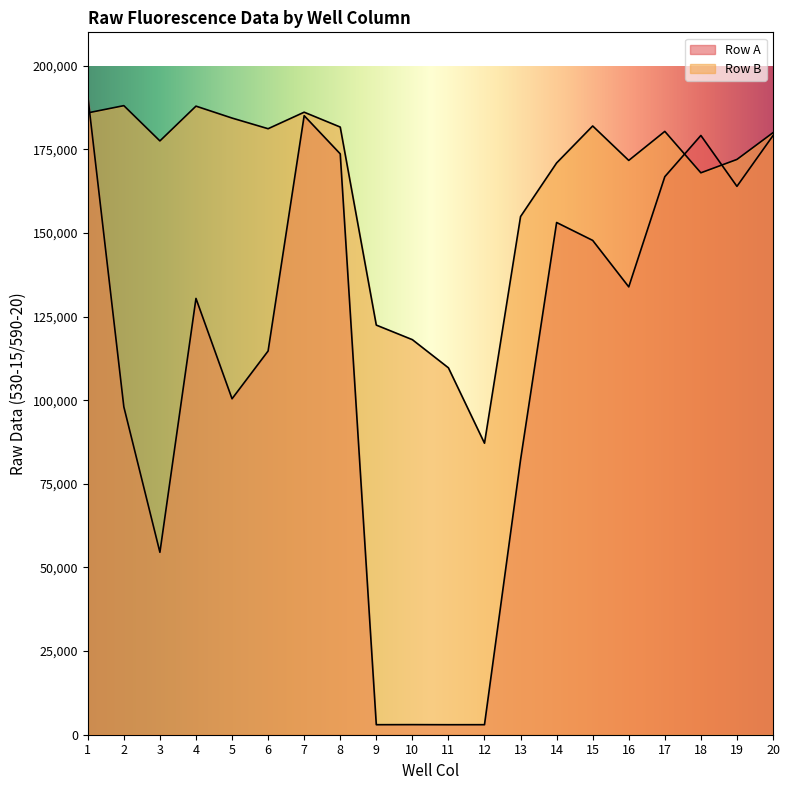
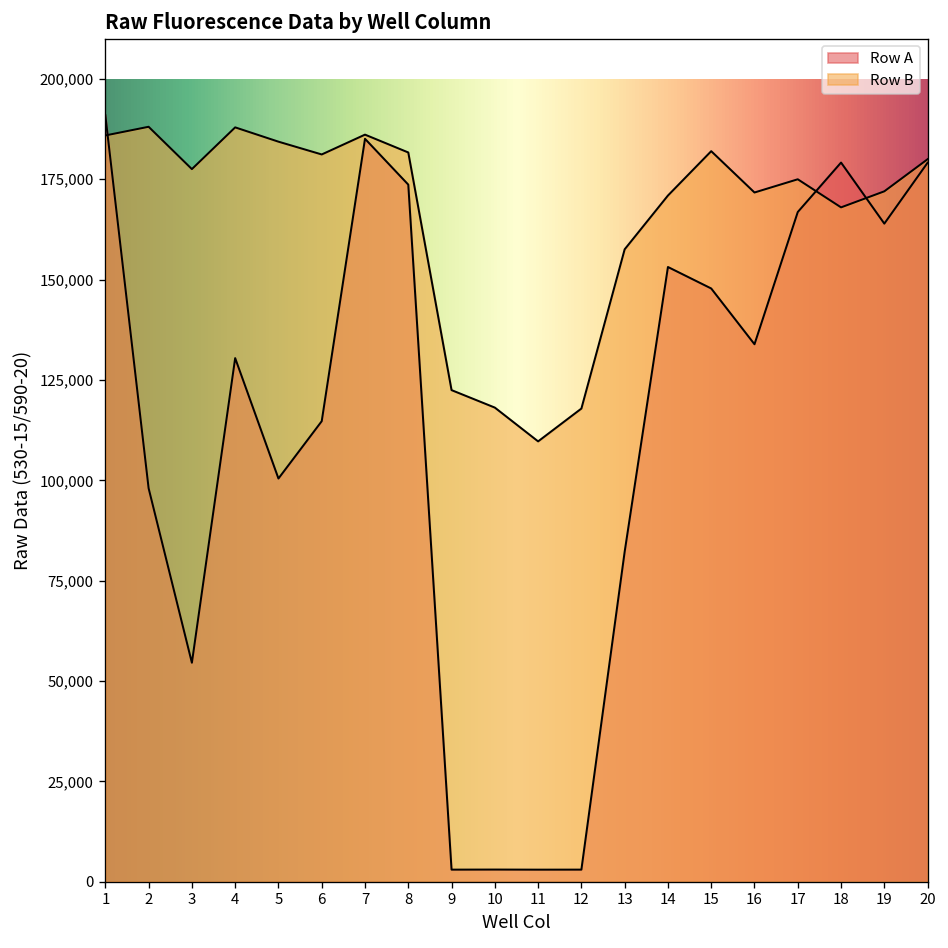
Row B, 12: 87,000 -> 118,000
Row B, 13: 155,000 -> 158,000
Row B, 17: 180,000 -> 175,000
